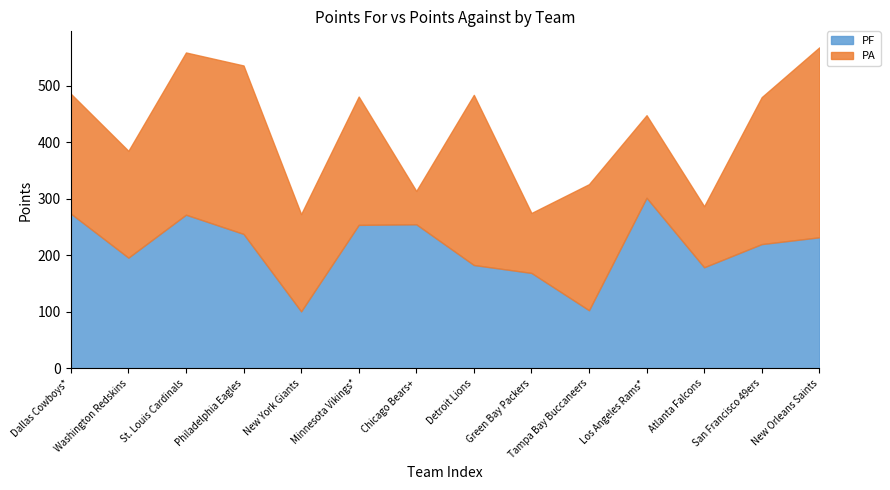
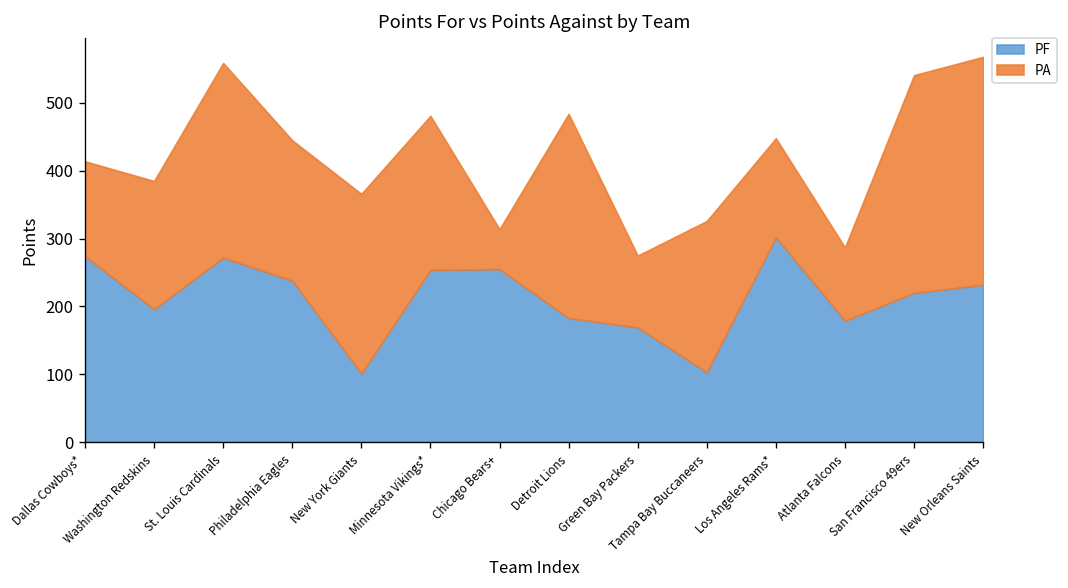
PA, Dallas Cowboys*: 210 -> 140
PA, Philadelphia Eagles: 300 -> 210
PA, New York Giants: 170 -> 270
PA, San Francisco 49ers: 260 -> 320
